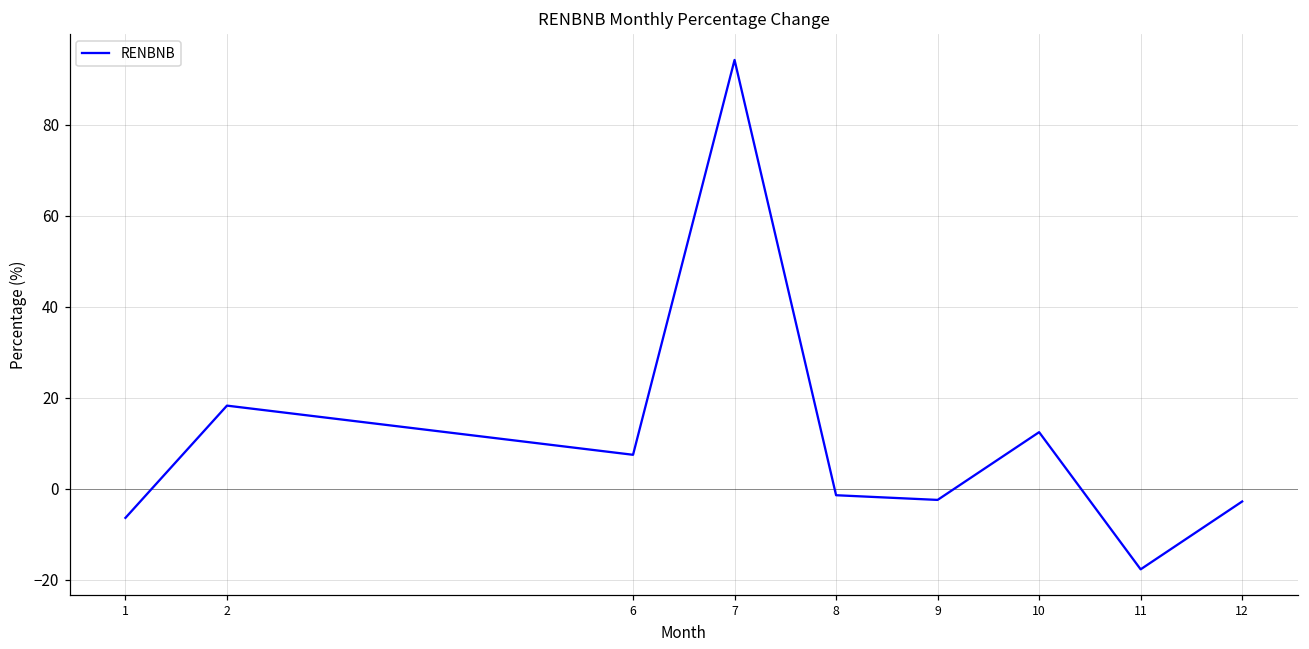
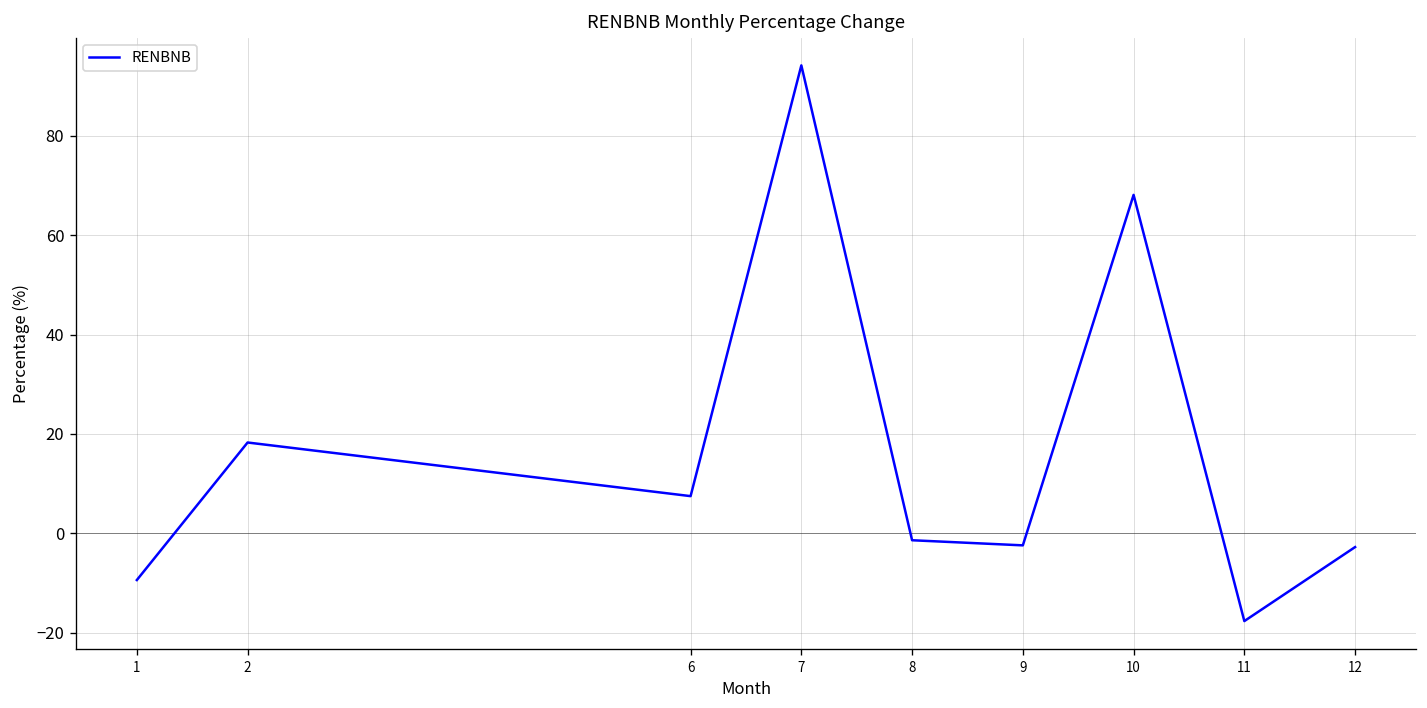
1: -6 -> -9
10: 12 -> 68
